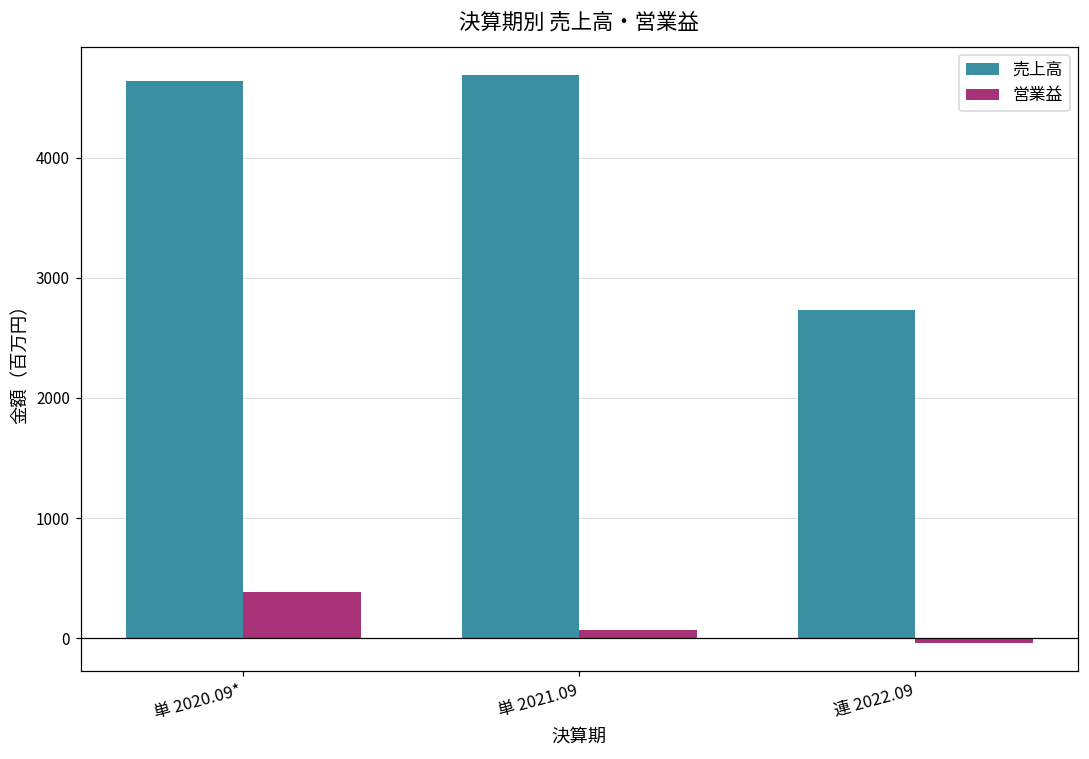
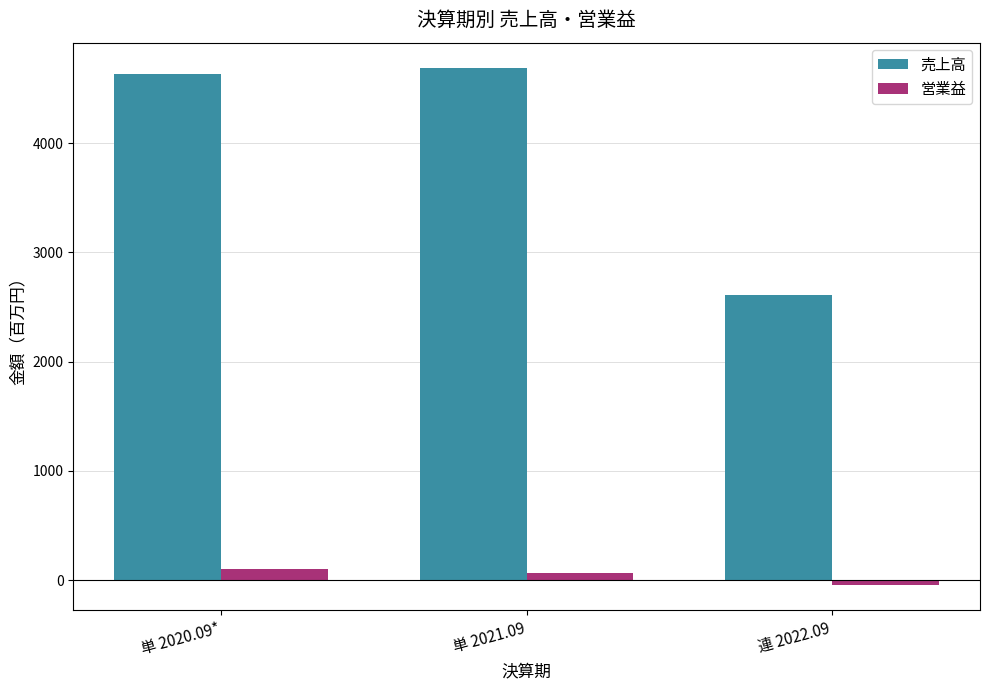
営業益, 単 2020.09*: 380 -> 110
売上高, 連 2022.09: 2730 -> 2610
